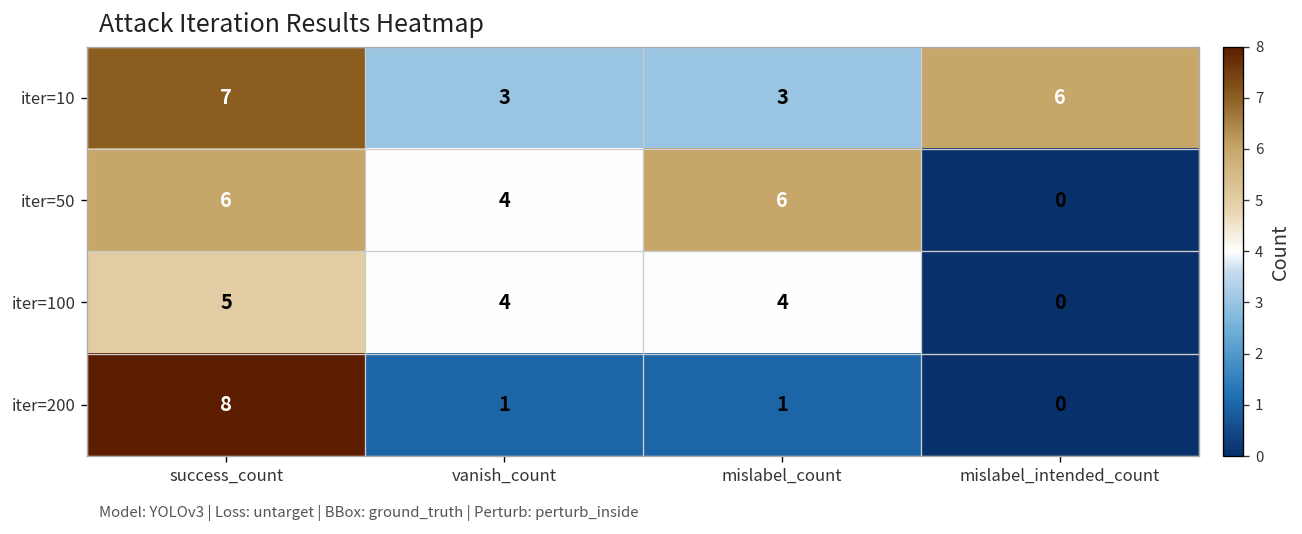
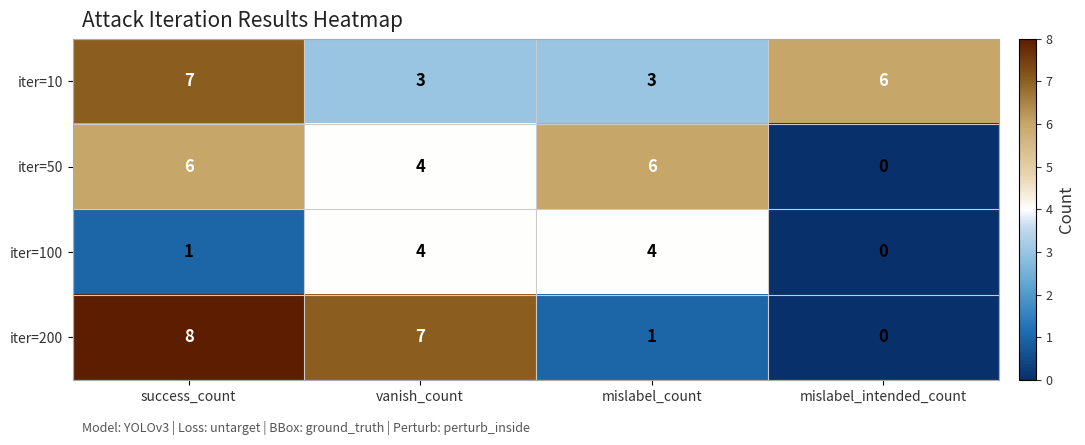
iter=100, success_count: 5 -> 1
iter=200, vanish_count: 1 -> 7
